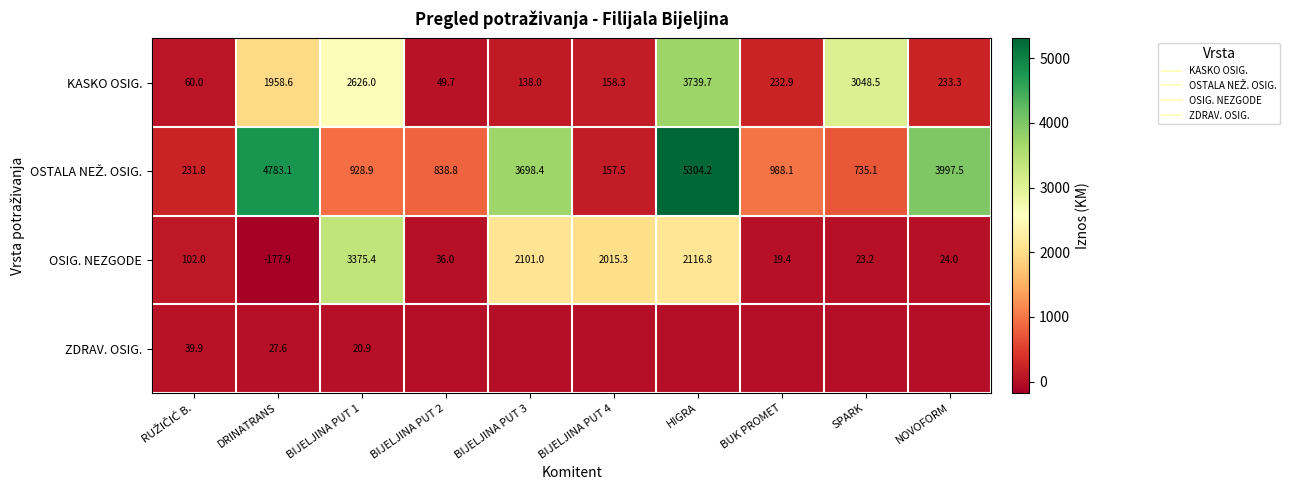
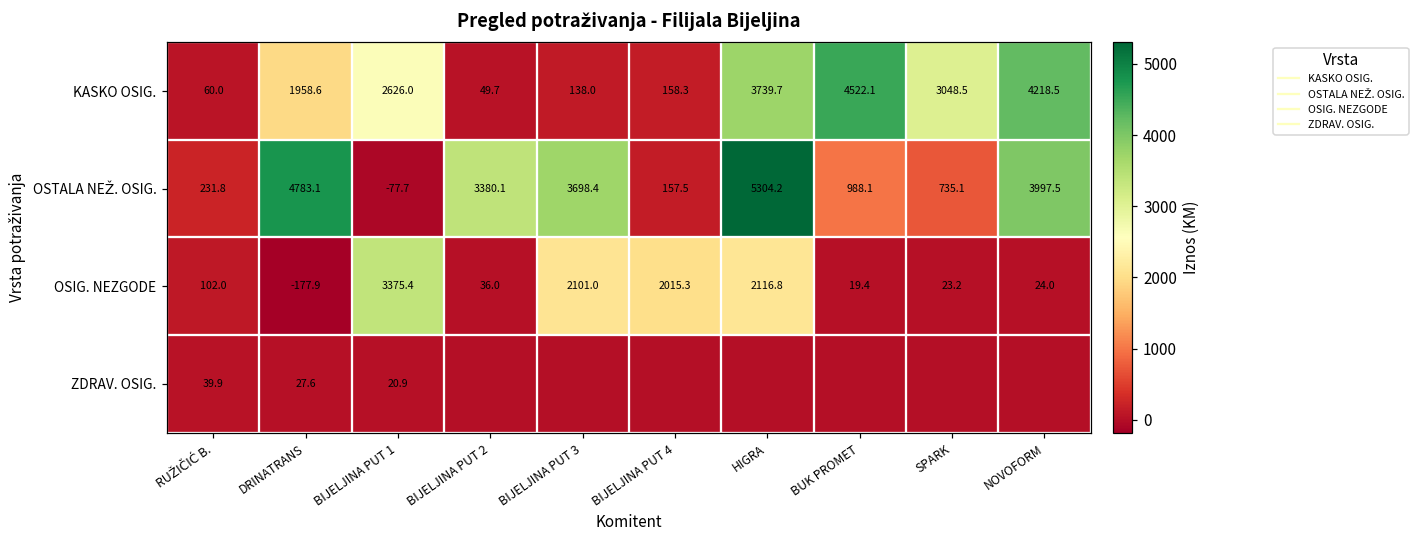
KASKO OSIG., BUK PROMET: 232.9 -> 4522.1
KASKO OSIG., NOVOFORM: 233.3 -> 4218.5
OSTALA NEŽ. OSIG., BIJELJINA PUT 1: 928.9 -> -77.7
OSTALA NEŽ. OSIG., BIJELJINA PUT 2: 838.8 -> 3380.1
